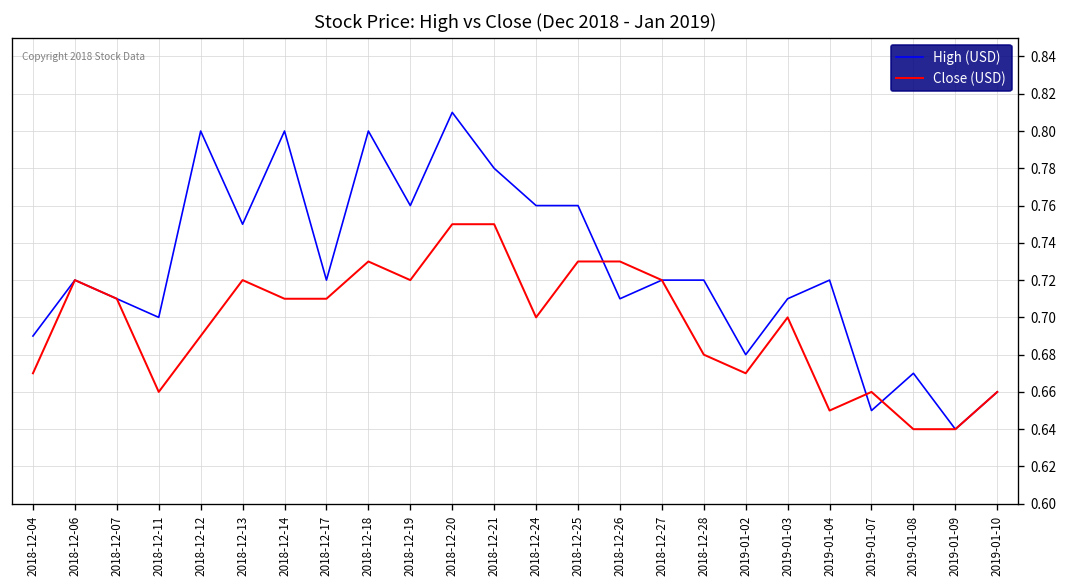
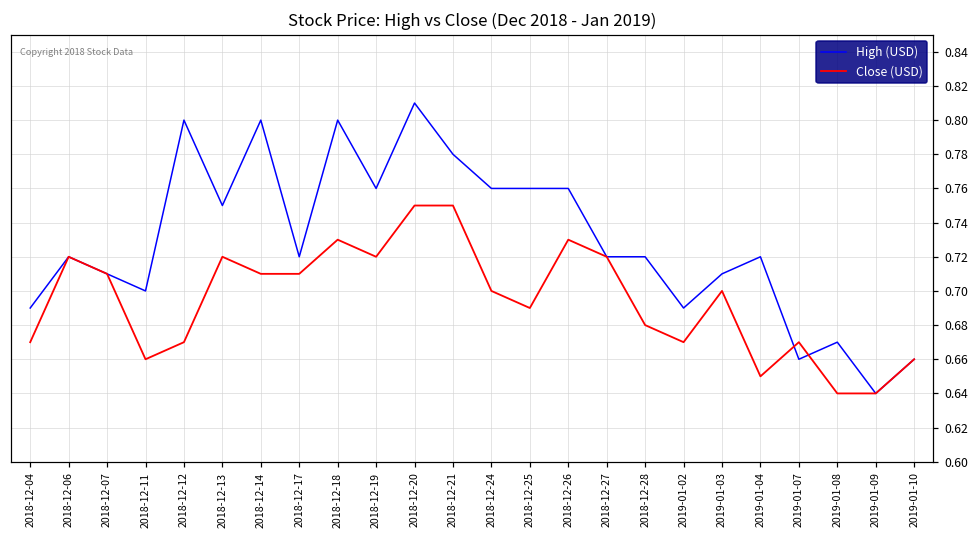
Close (USD), 2018-12-12: 0.69 -> 0.67
Close (USD), 2018-12-25: 0.73 -> 0.69
High (USD), 2018-12-26: 0.71 -> 0.76
High (USD), 2019-01-02: 0.68 -> 0.69
High (USD), 2019-01-07: 0.65 -> 0.66
Close (USD), 2019-01-07: 0.66 -> 0.67
